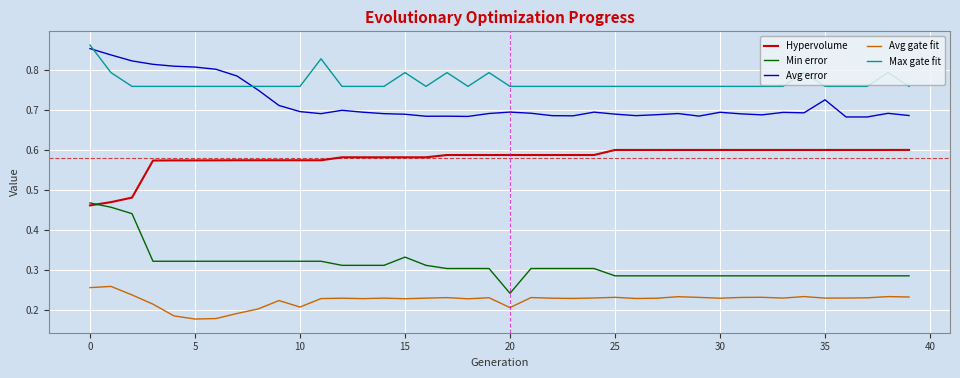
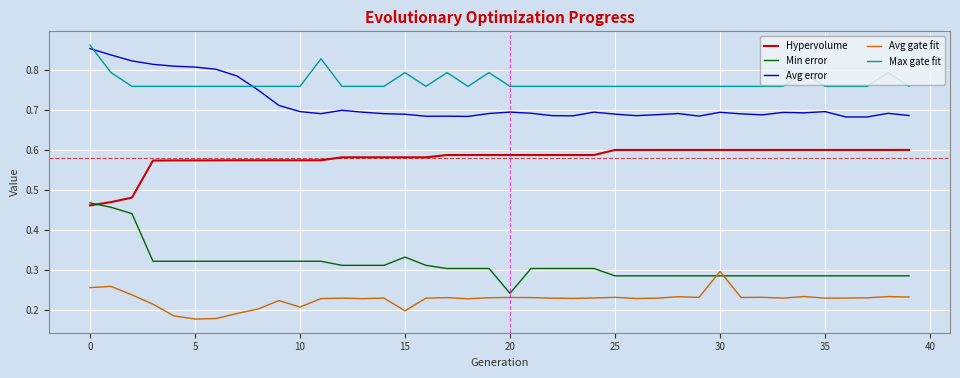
Avg gate fit, 15: 0.23 -> 0.20
Avg gate fit, 20: 0.21 -> 0.23
Avg gate fit, 30: 0.23 -> 0.30
Avg error, 35: 0.73 -> 0.70
